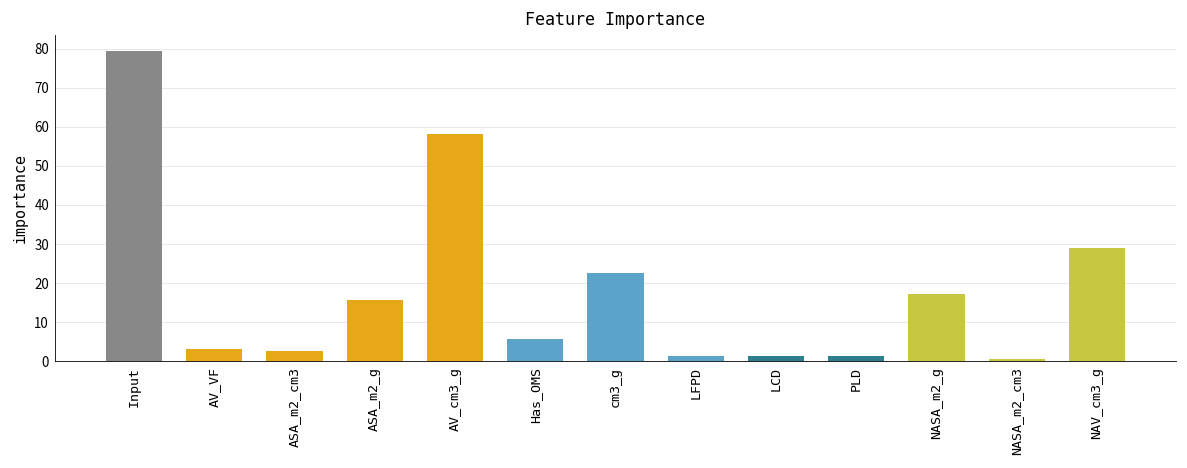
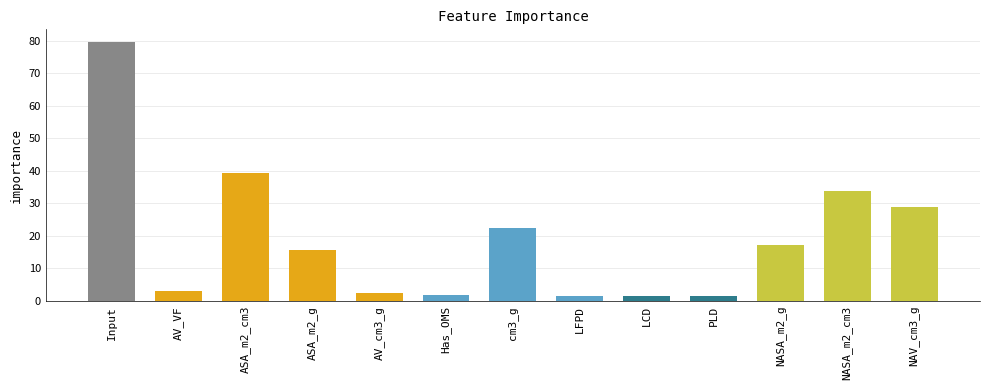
ASA_m2_cm3: 3 -> 39
AV_cm3_g: 58 -> 2
Has_OMS: 6 -> 2
NASA_m2_cm3: 1 -> 34
